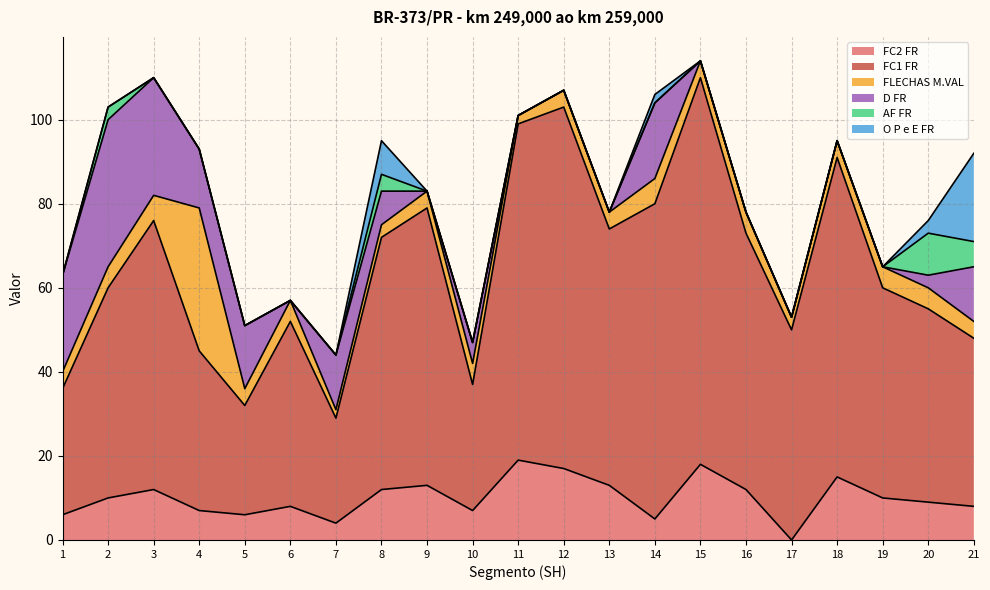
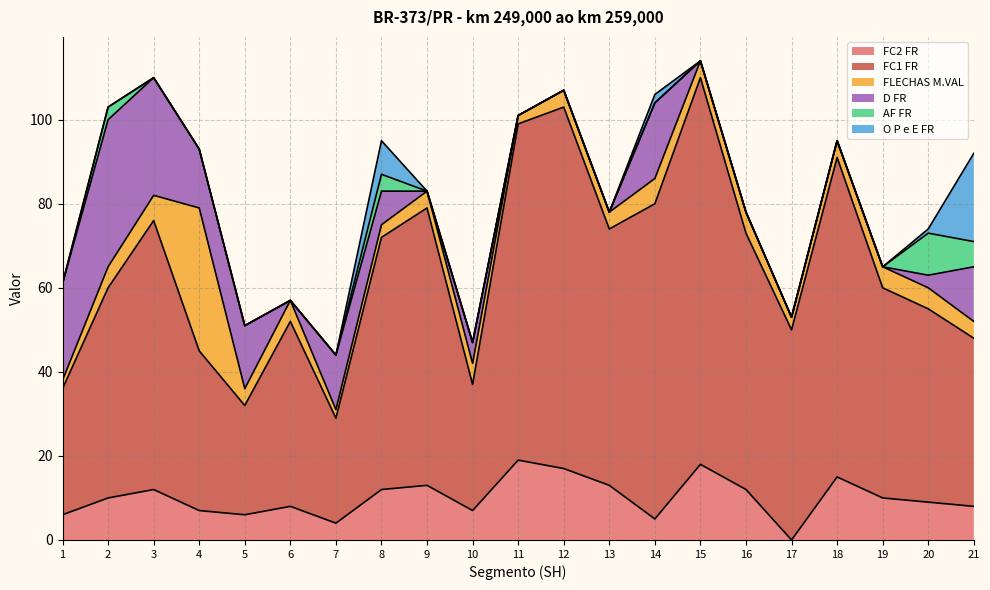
FLECHAS M.VAL, 1: 4 -> 2
O P e E FR, 20: 3 -> 1
